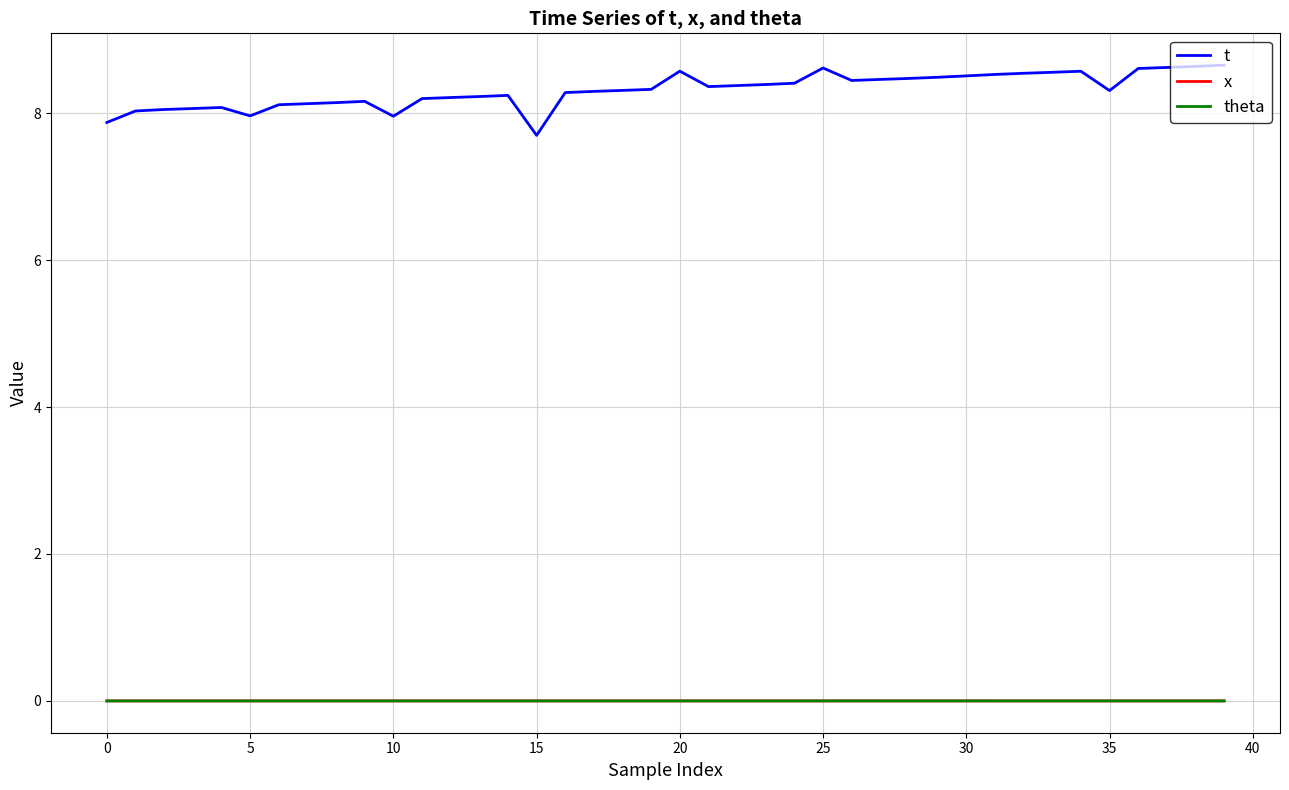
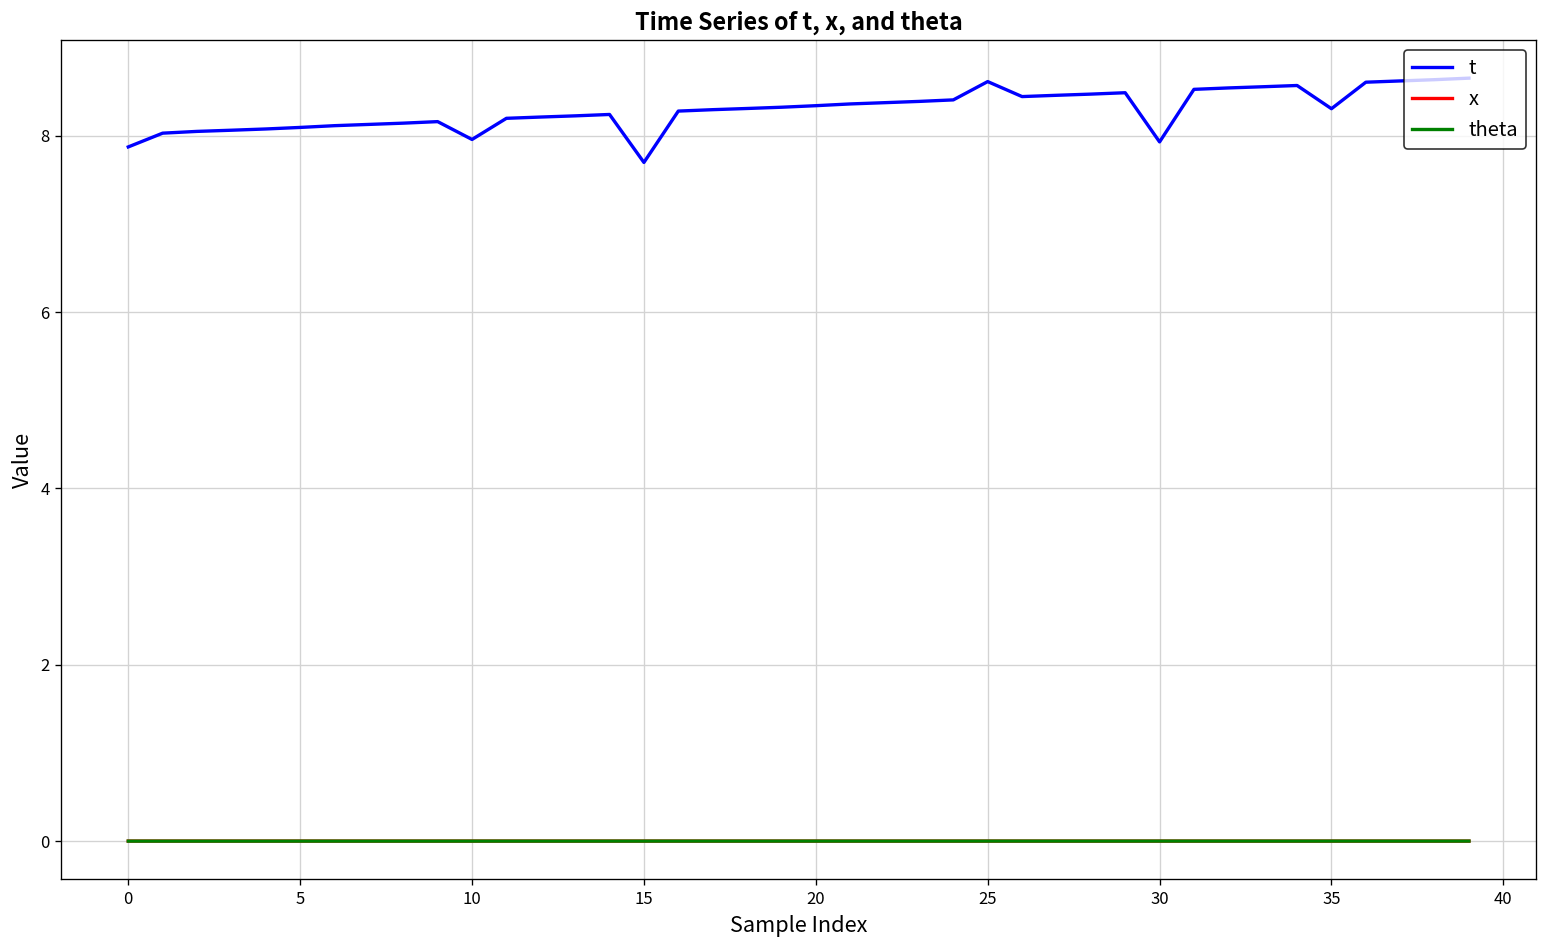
t, 5: 8.0 -> 8.1
t, 20: 8.6 -> 8.3
t, 30: 8.5 -> 7.9
